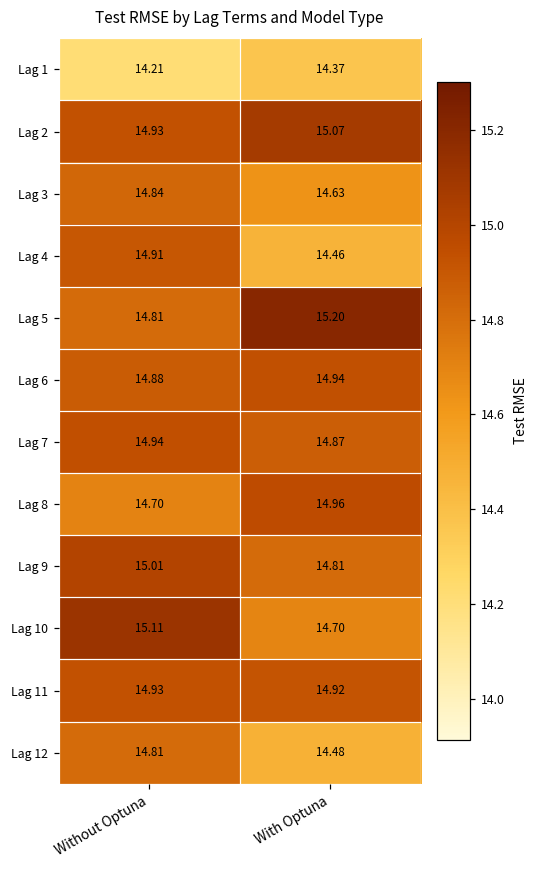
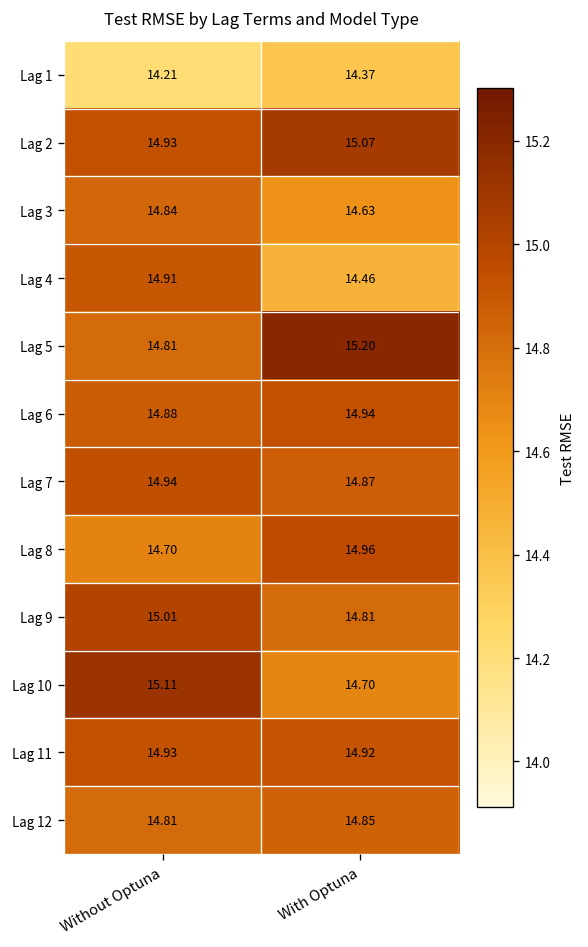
Lag 12, With Optuna: 14.48 -> 14.85
